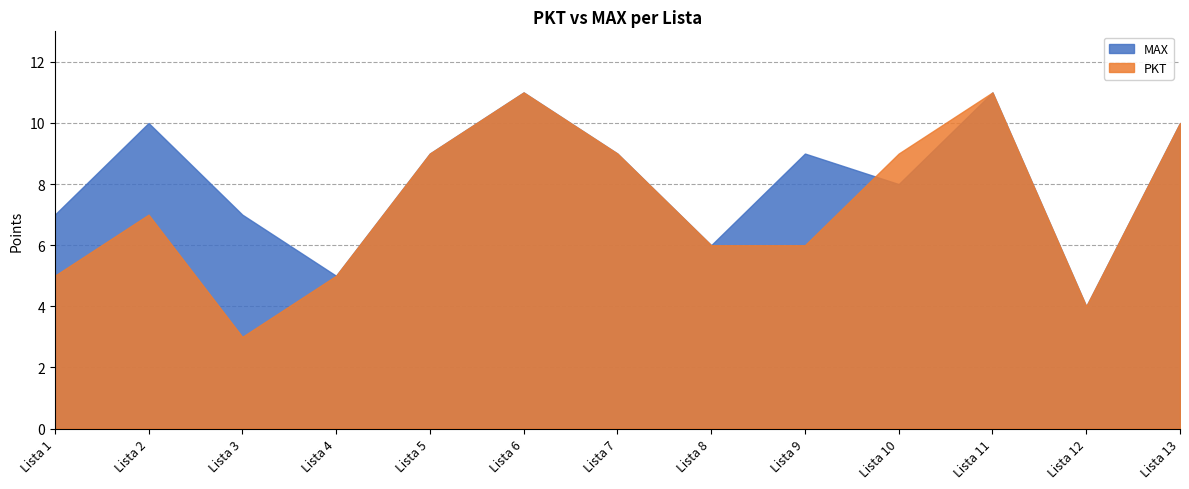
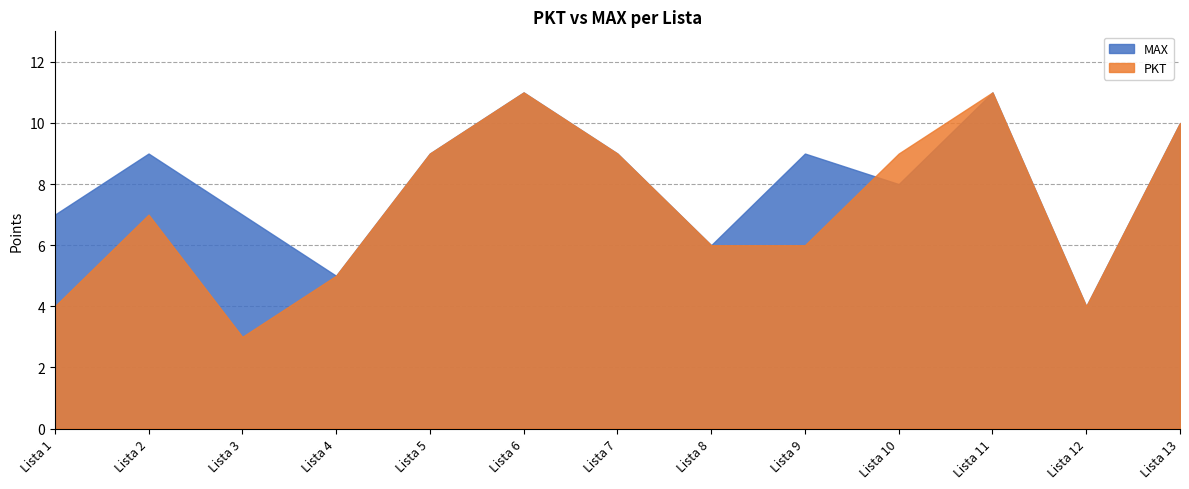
PKT, Lista 1: 5 -> 4
MAX, Lista 2: 10 -> 9
